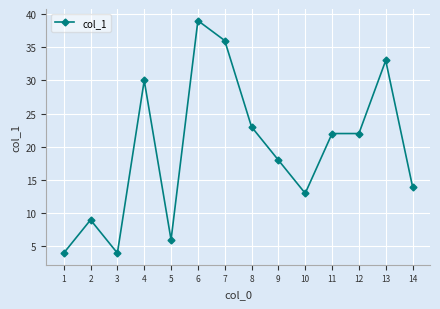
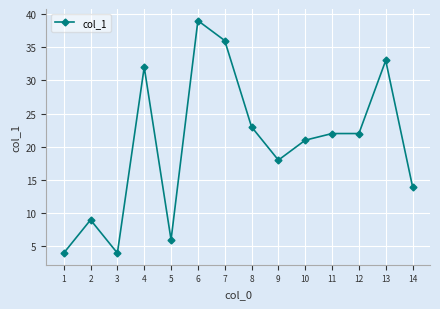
4: 30 -> 32
10: 13 -> 21
